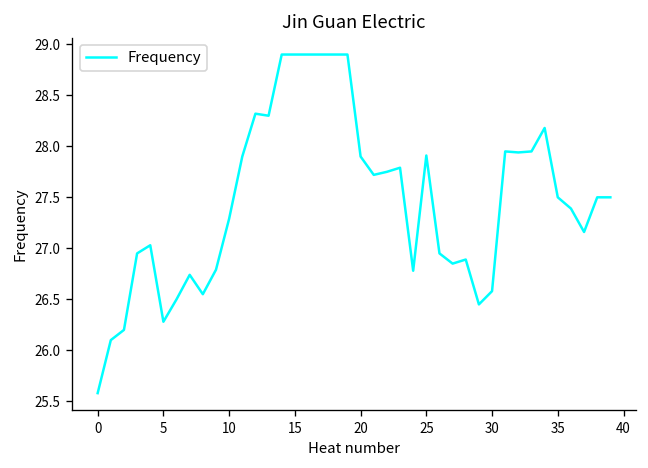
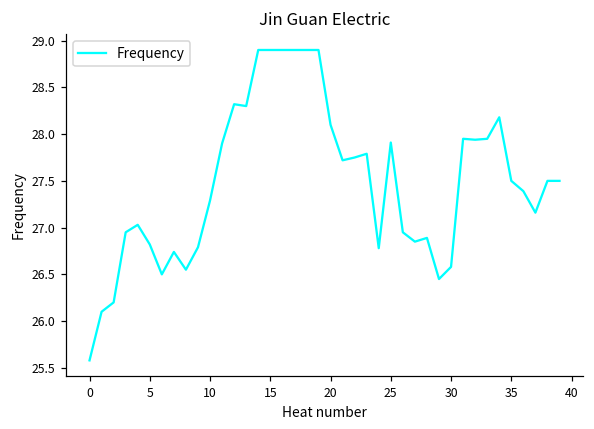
5: 26.3 -> 26.8
20: 27.9 -> 28.1
